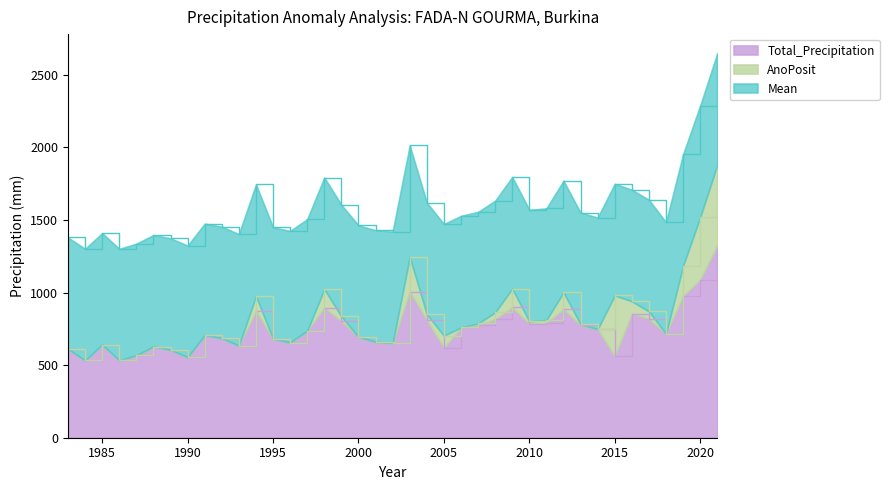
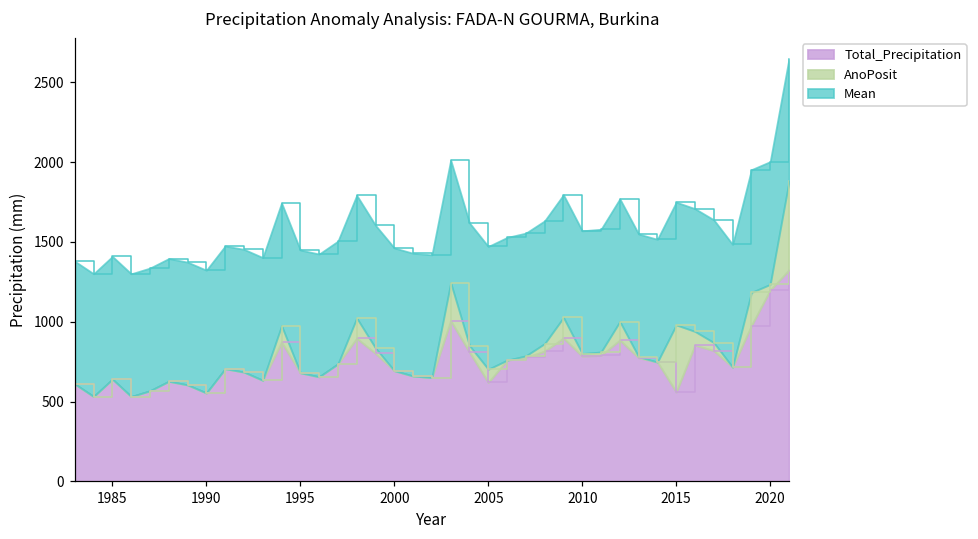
Total_Precipitation, 2020: 1090 -> 1200
AnoPosit, 2020: 430 -> 40
